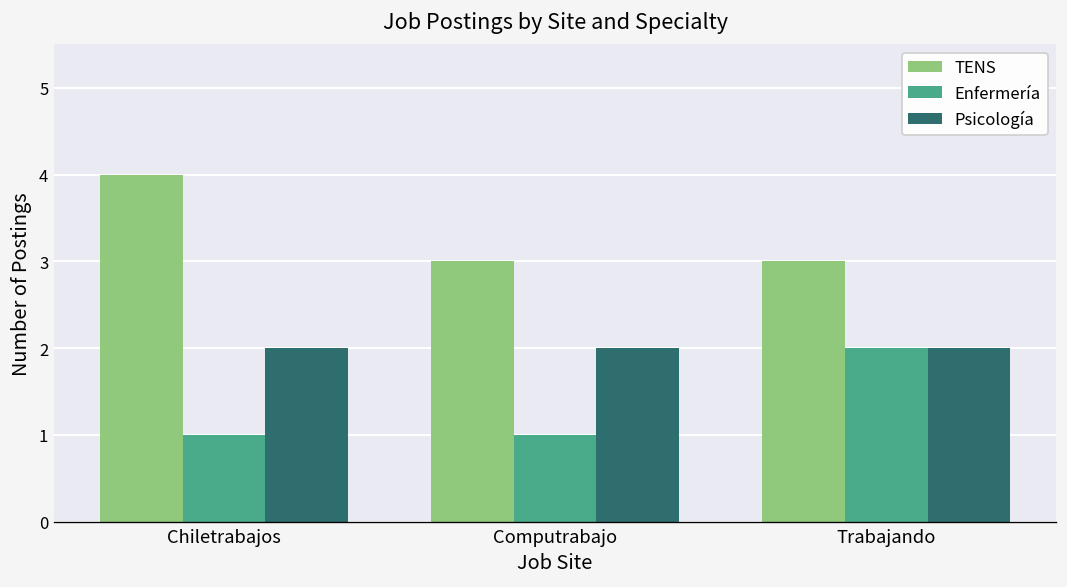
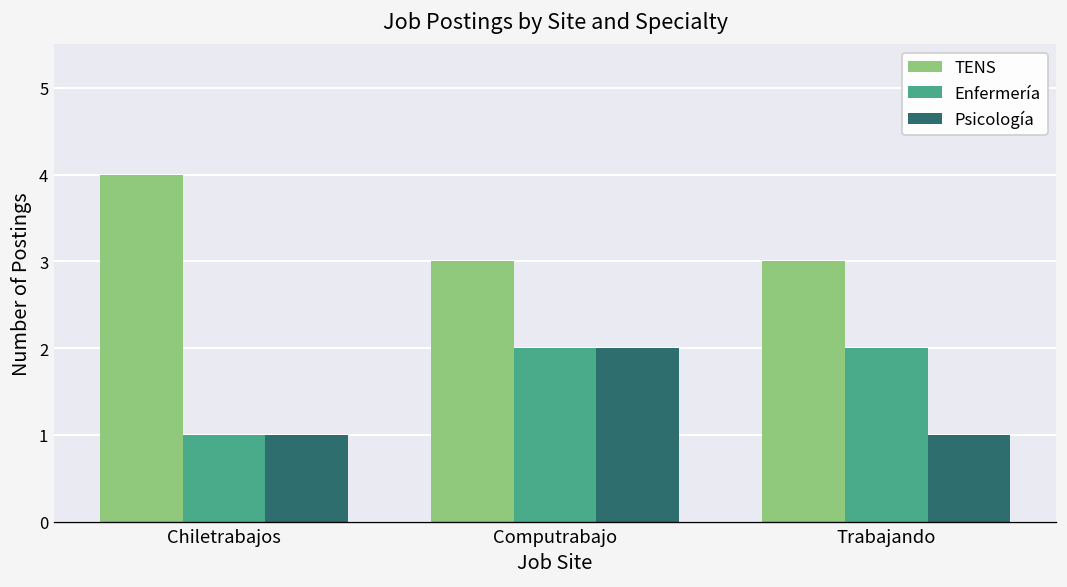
Psicología, Chiletrabajos: 2 -> 1
Enfermería, Computrabajo: 1 -> 2
Psicología, Trabajando: 2 -> 1
